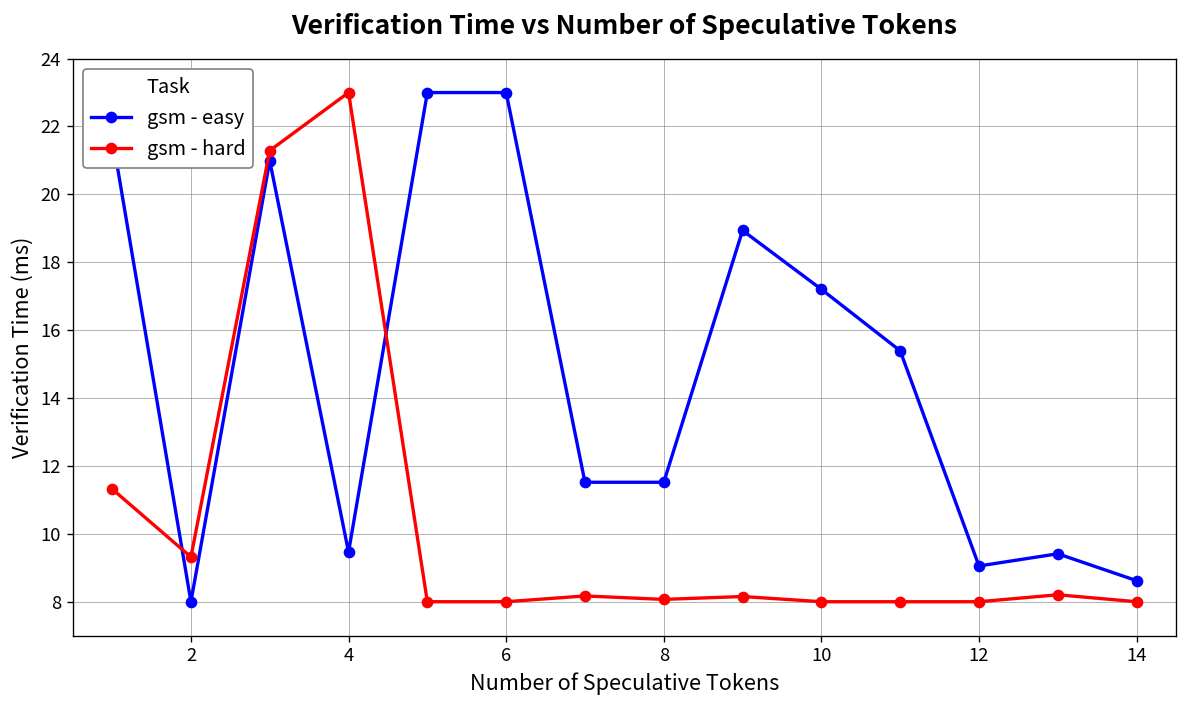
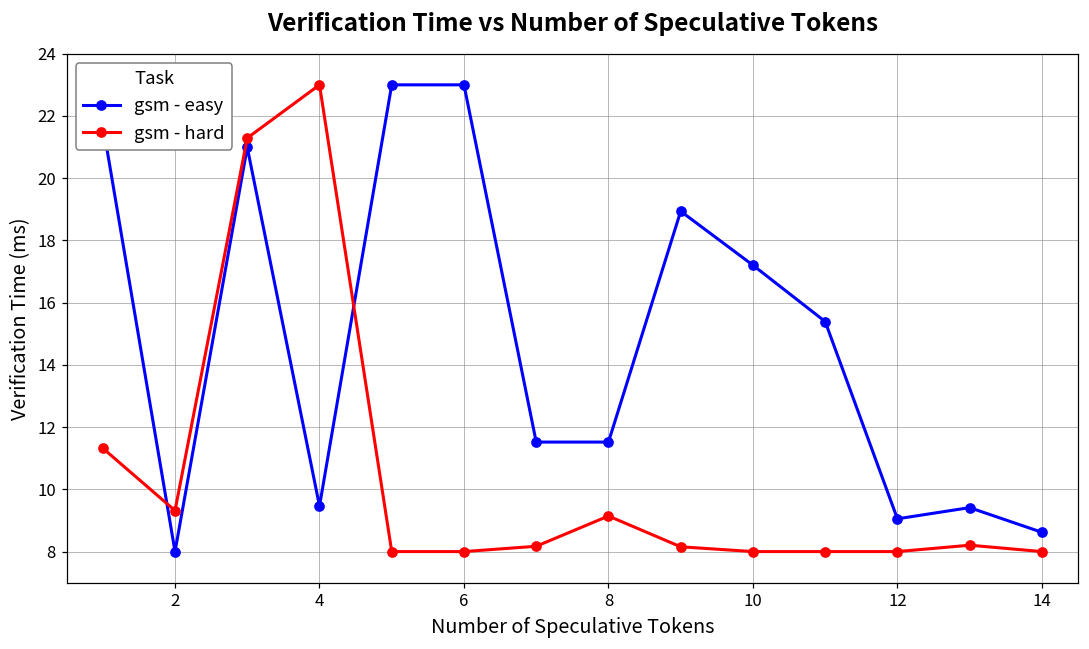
gsm - hard, 8: 8.1 -> 9.1
